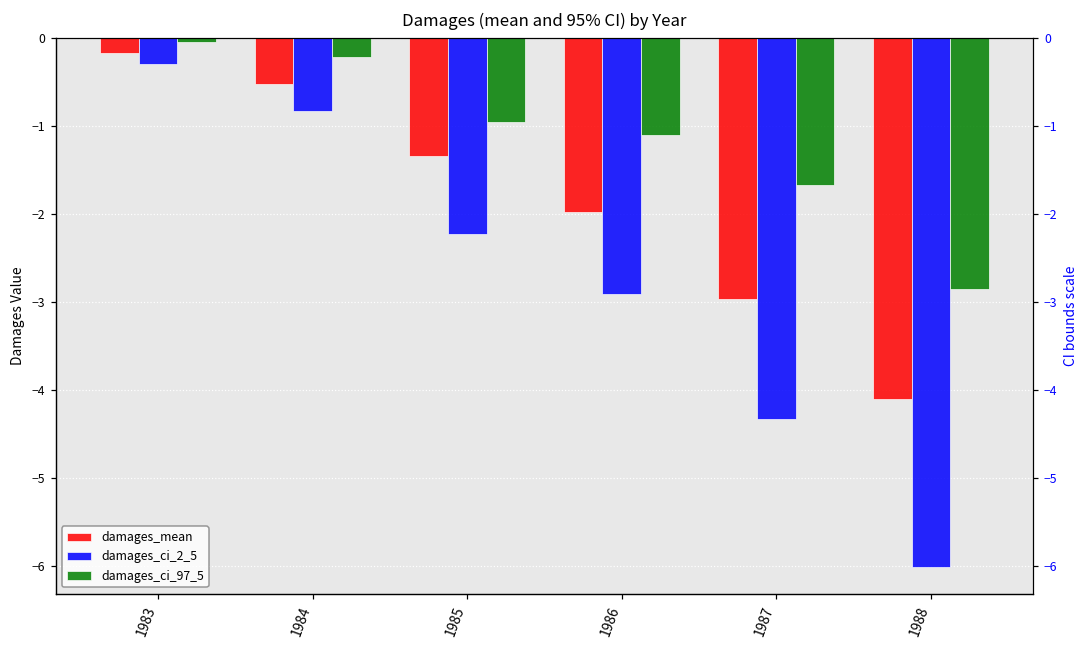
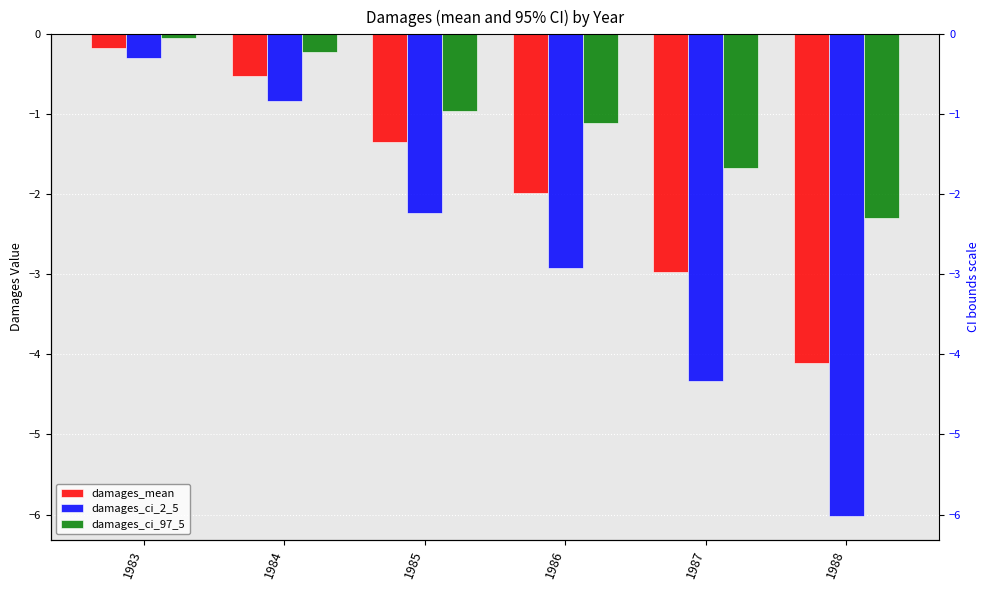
damages_ci_97_5, 1988: -2.9 -> -2.3
